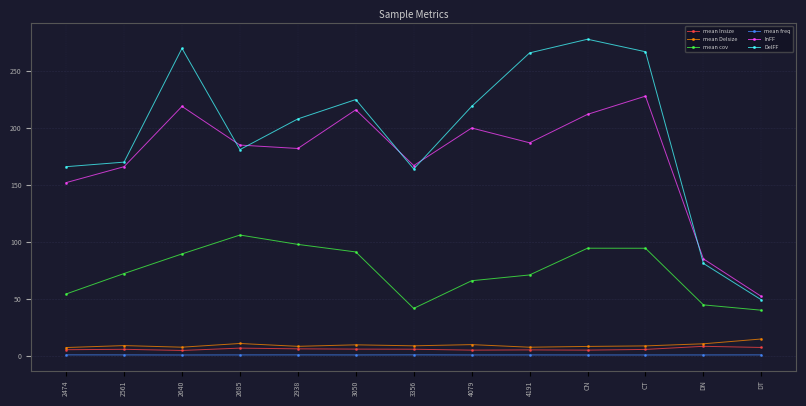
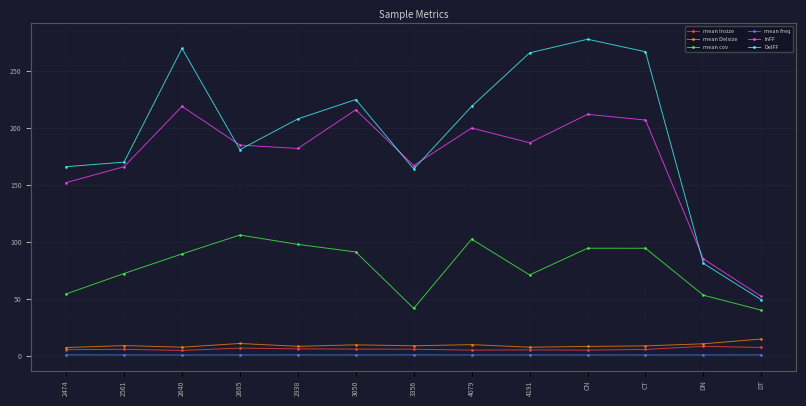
mean cov, 4079: 66 -> 102
InFF, CT: 228 -> 207
mean cov, DN: 45 -> 53
